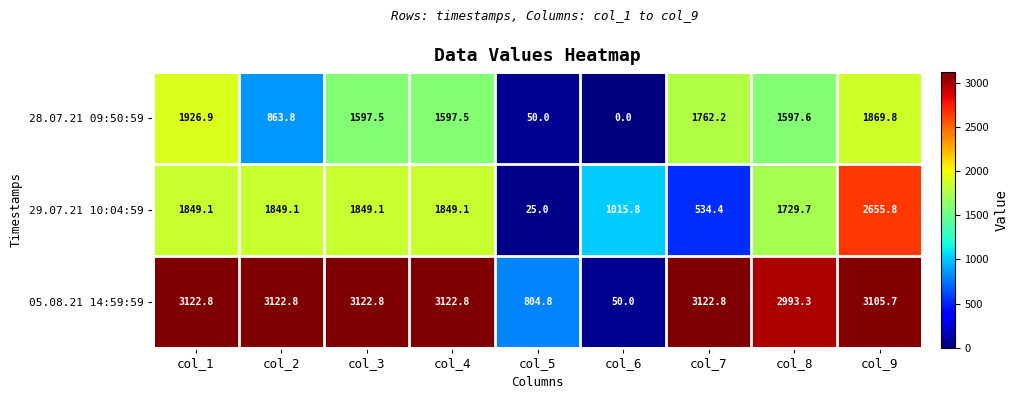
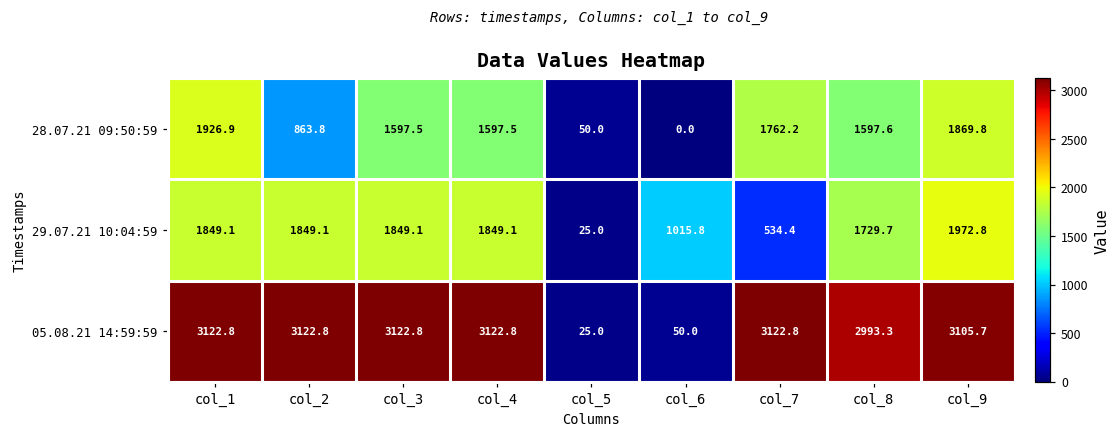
29.07.21 10:04:59, col_9: 2655.8 -> 1972.8
05.08.21 14:59:59, col_5: 804.8 -> 25.0
